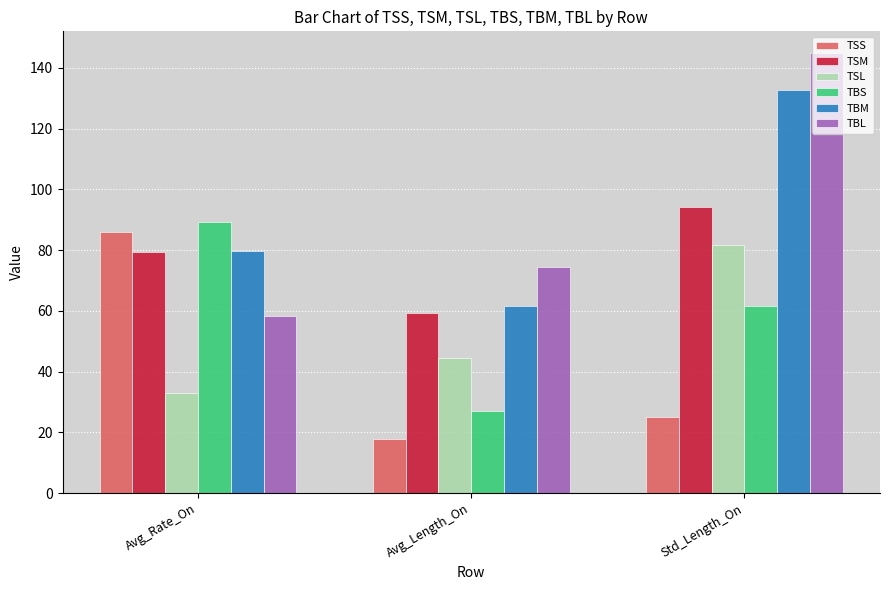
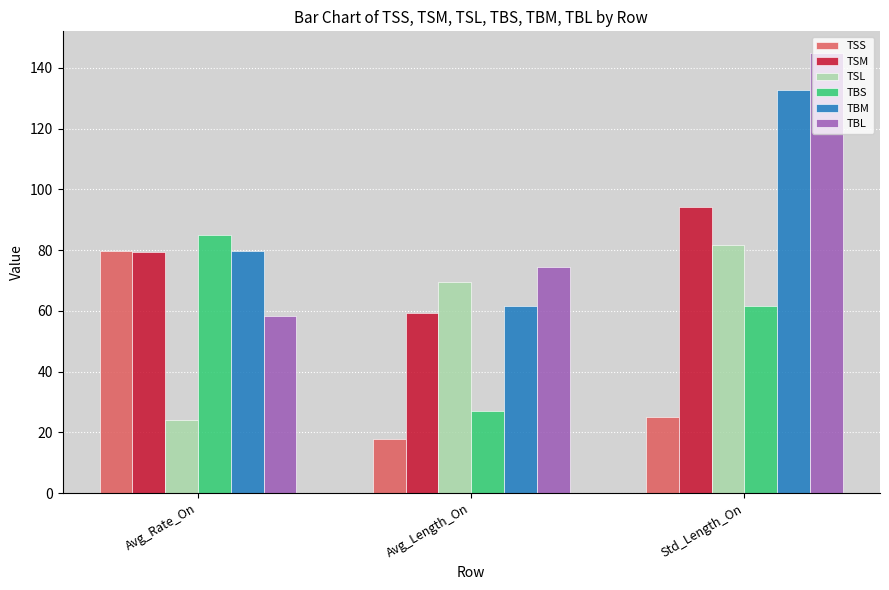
TSS, Avg_Rate_On: 86 -> 80
TSL, Avg_Rate_On: 33 -> 24
TBS, Avg_Rate_On: 89 -> 85
TSL, Avg_Length_On: 45 -> 70
